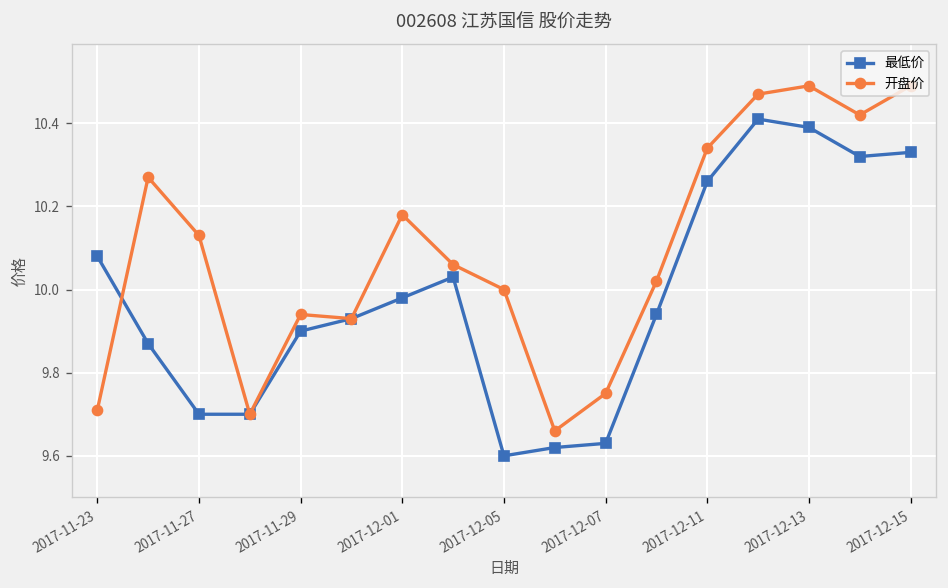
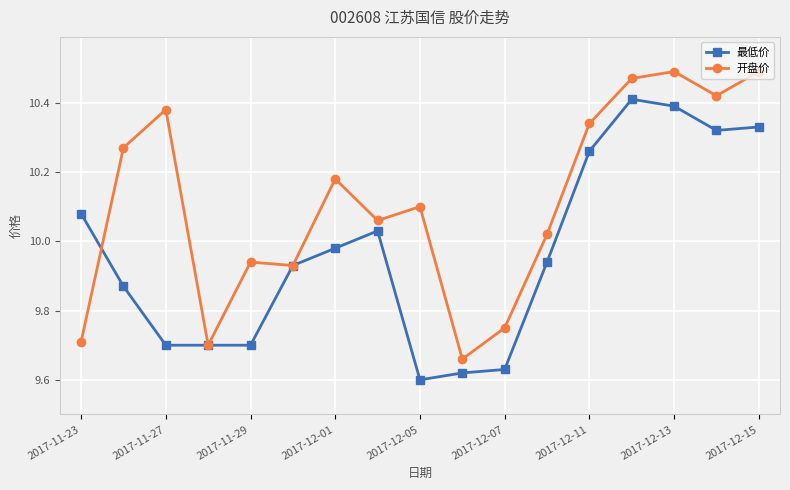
开盘价, 2017-11-27: 10.13 -> 10.38
最低价, 2017-11-29: 9.9 -> 9.7
开盘价, 2017-12-05: 10.0 -> 10.1
